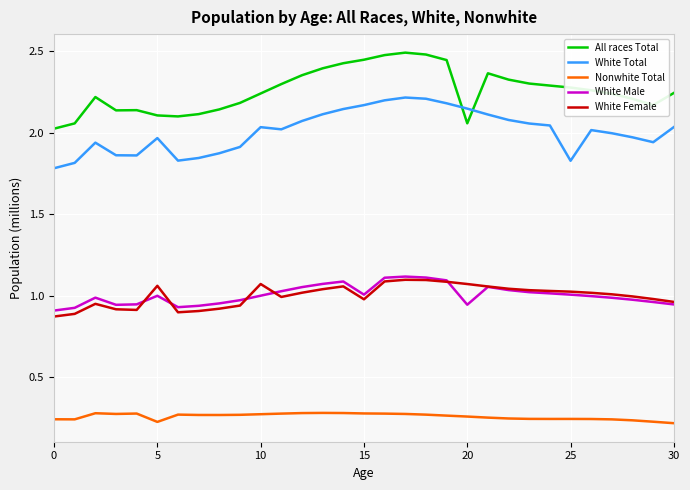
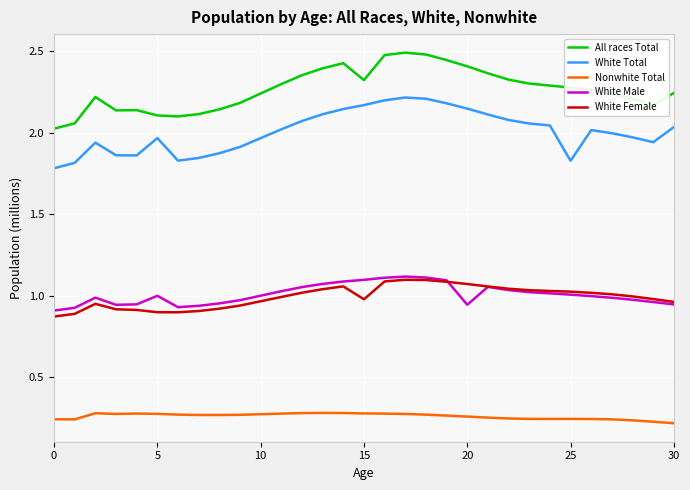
Nonwhite Total, 5: 0.23 -> 0.28
White Female, 5: 1.06 -> 0.90
White Total, 10: 2.03 -> 1.97
White Female, 10: 1.07 -> 0.97
All races Total, 15: 2.45 -> 2.32
White Male, 15: 1.01 -> 1.10
All races Total, 20: 2.06 -> 2.41
